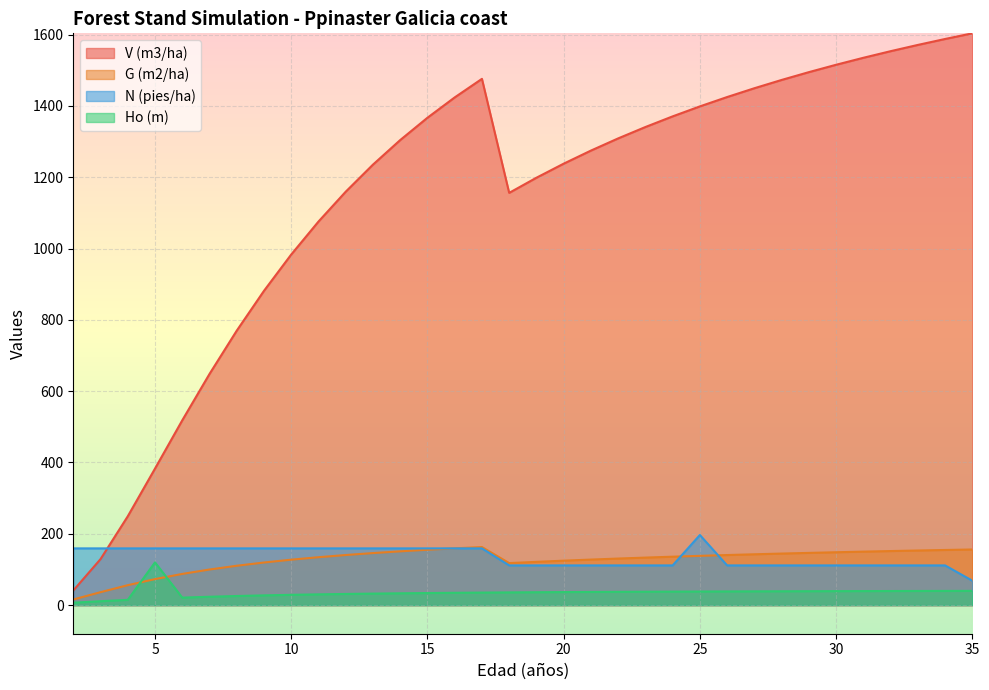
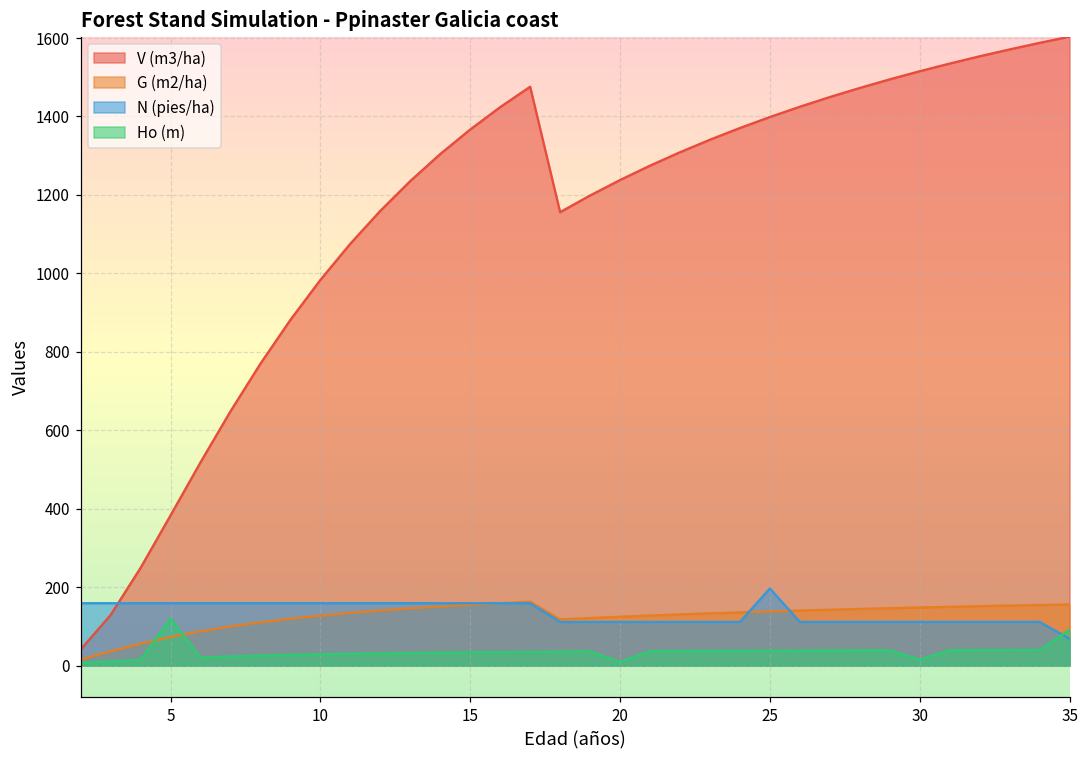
Ho (m), 20: 40 -> 10
Ho (m), 30: 40 -> 20
Ho (m), 35: 40 -> 90
